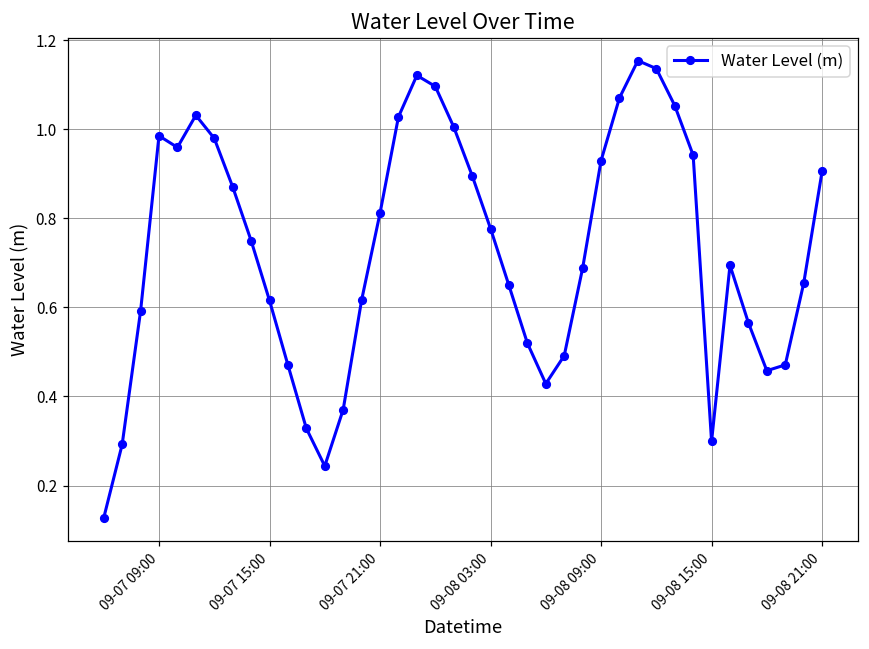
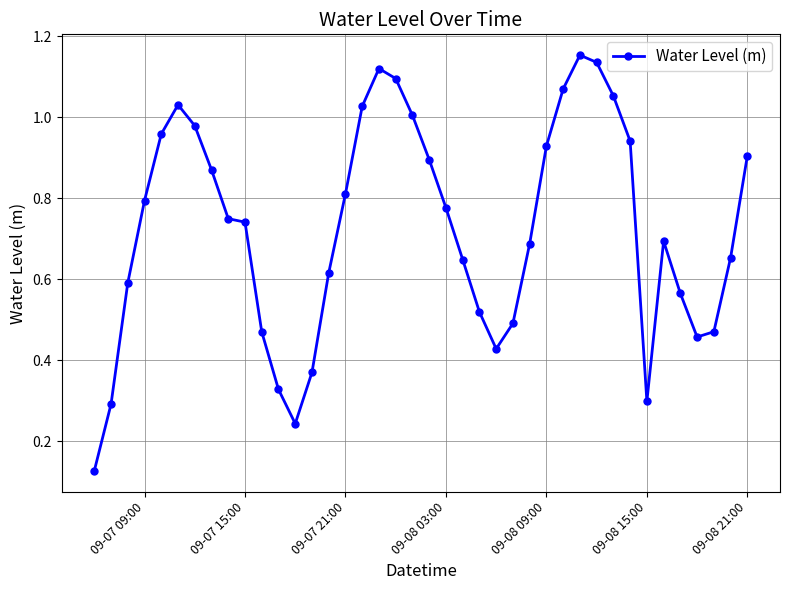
09-07 09:00: 0.99 -> 0.79
09-07 15:00: 0.62 -> 0.74
